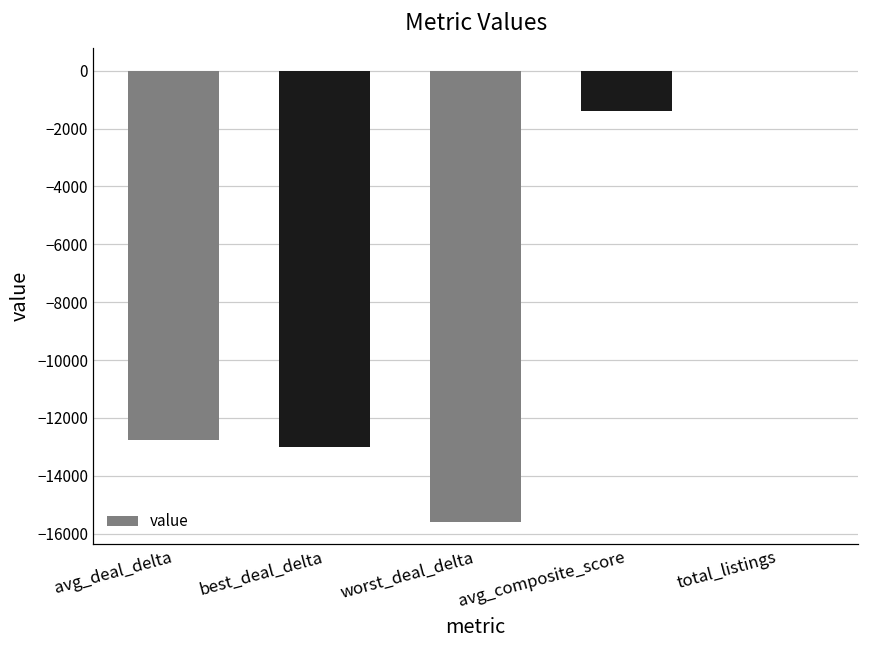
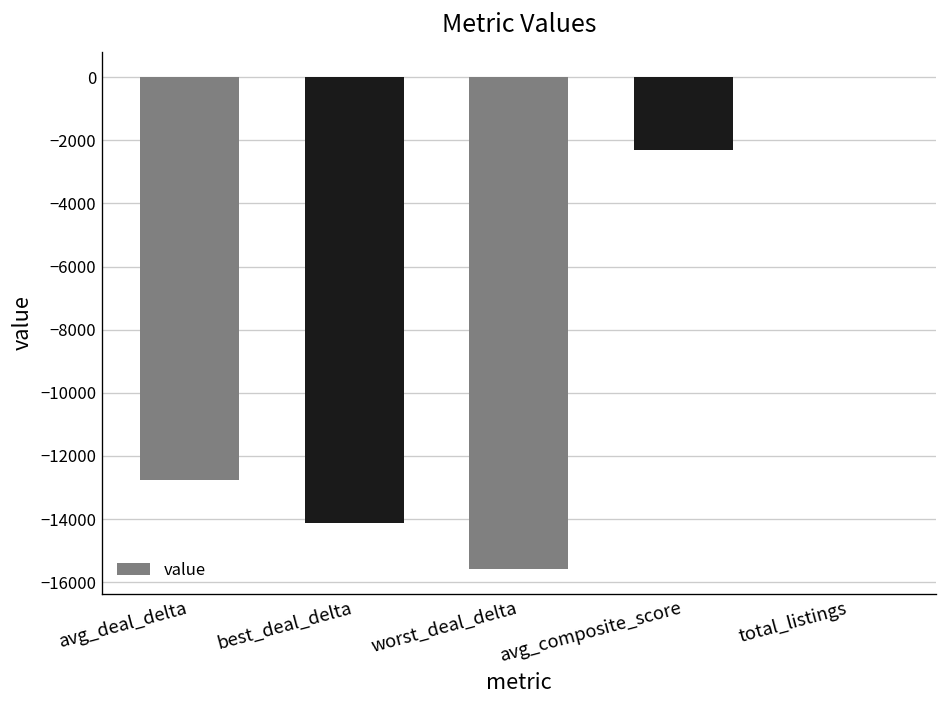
best_deal_delta: -13000 -> -14100
avg_composite_score: -1400 -> -2300
